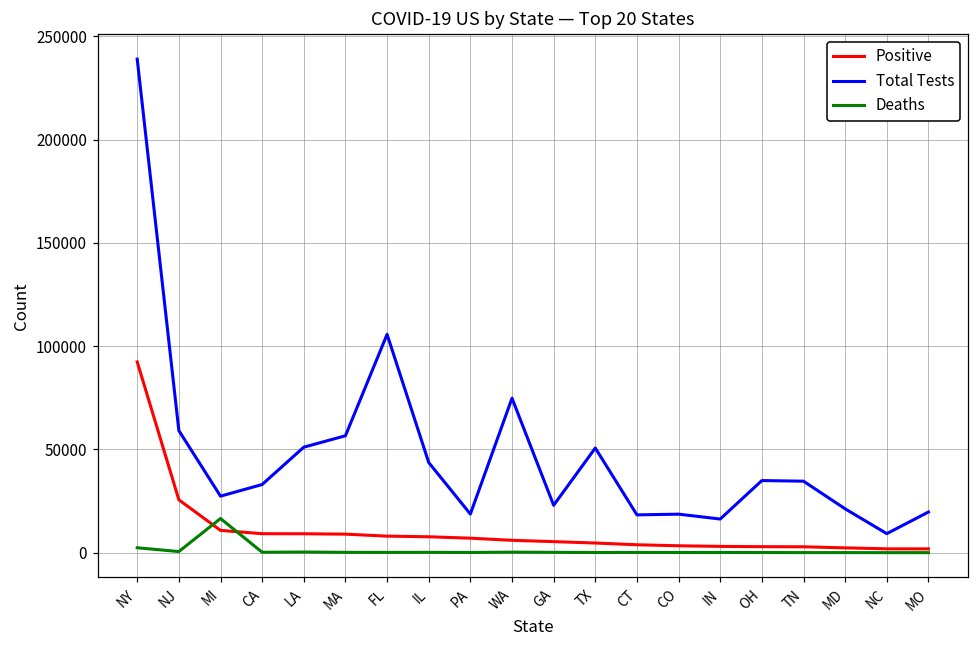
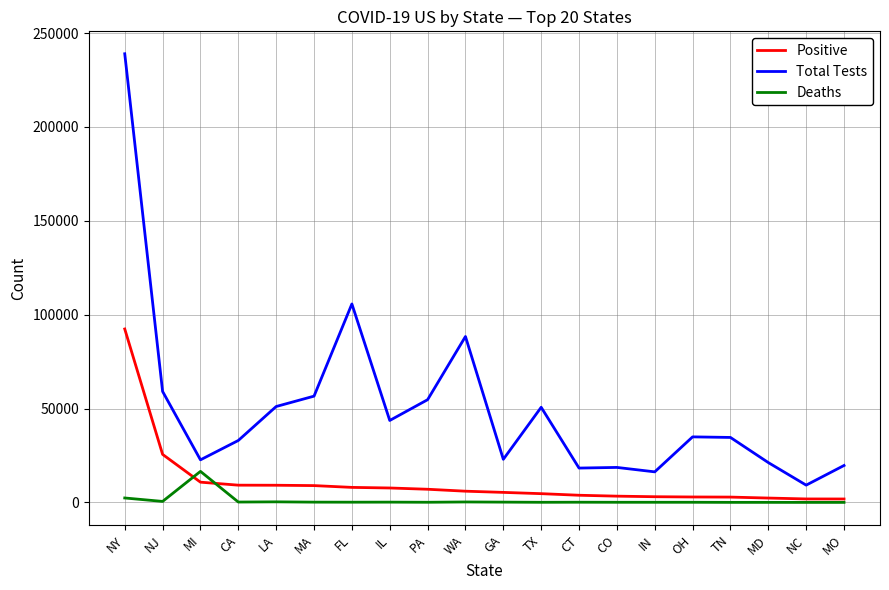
Total Tests, MI: 27000 -> 23000
Total Tests, PA: 19000 -> 55000
Total Tests, WA: 75000 -> 88000
